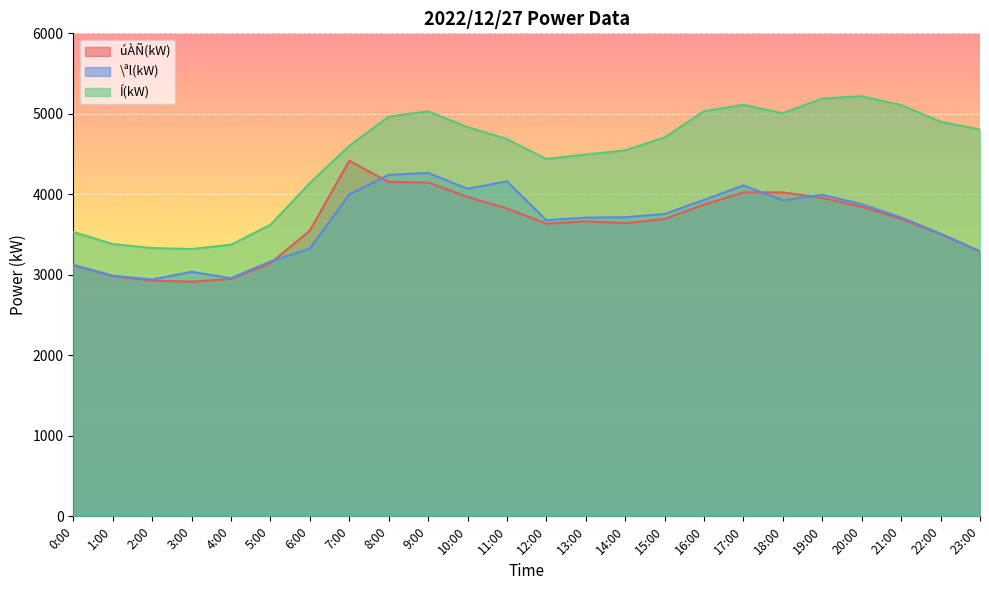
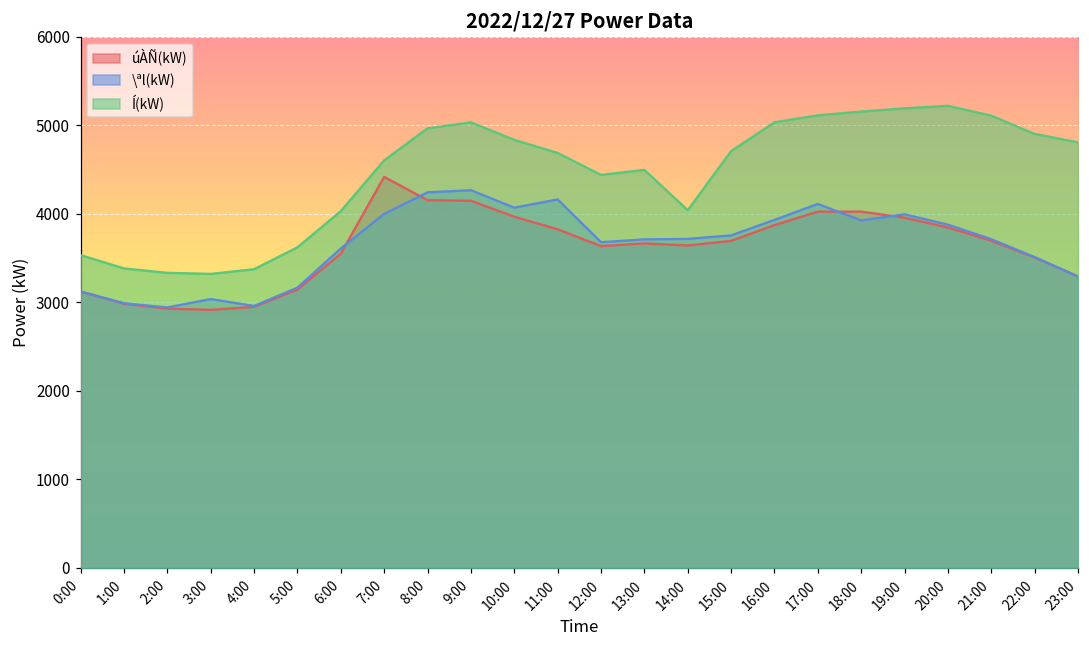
\ªl(kW), 6:00: 3300 -> 3600
Í(kW), 6:00: 4100 -> 4000
Í(kW), 14:00: 4500 -> 4000
Í(kW), 18:00: 5000 -> 5200
